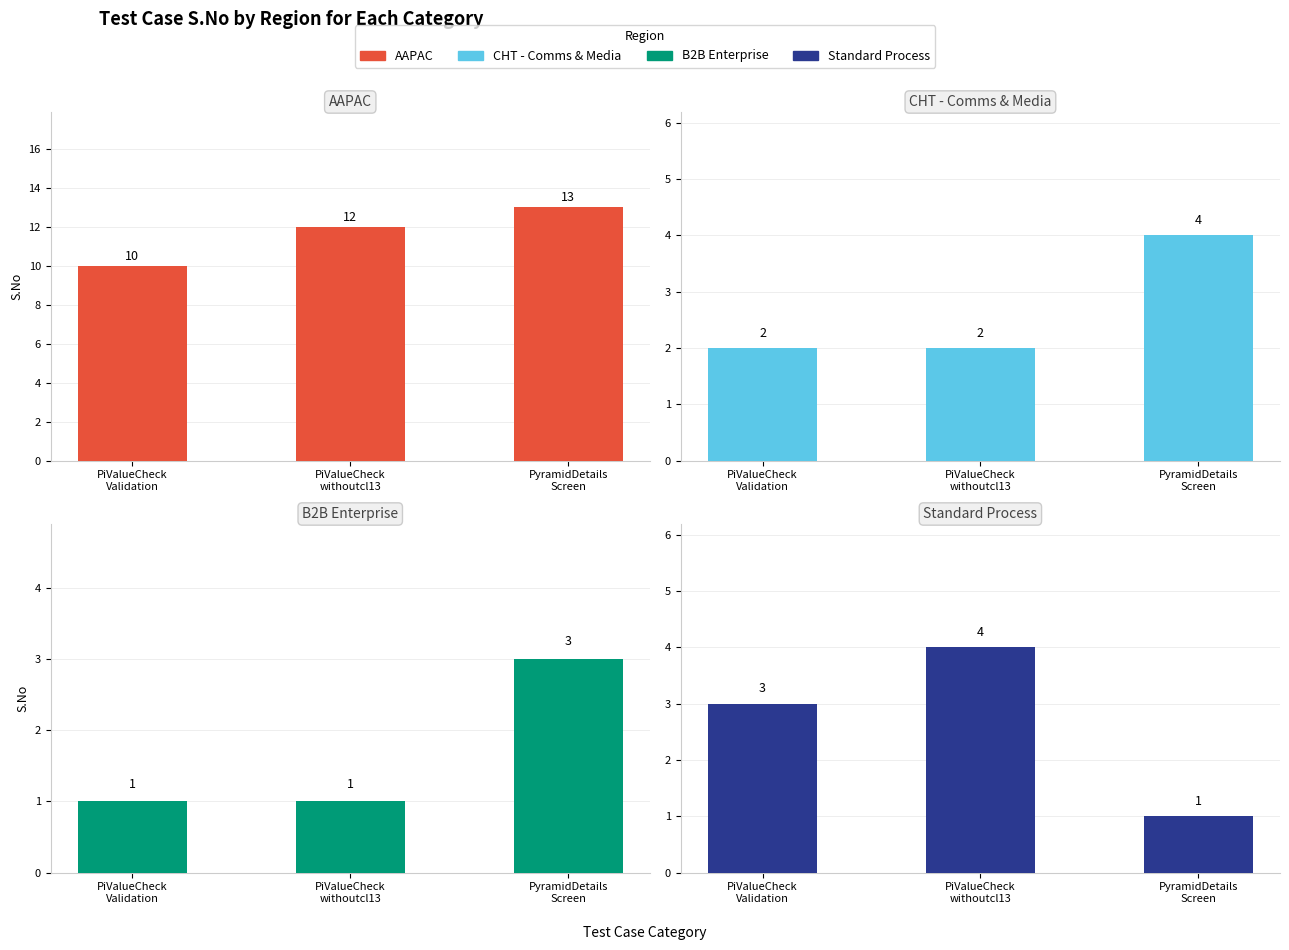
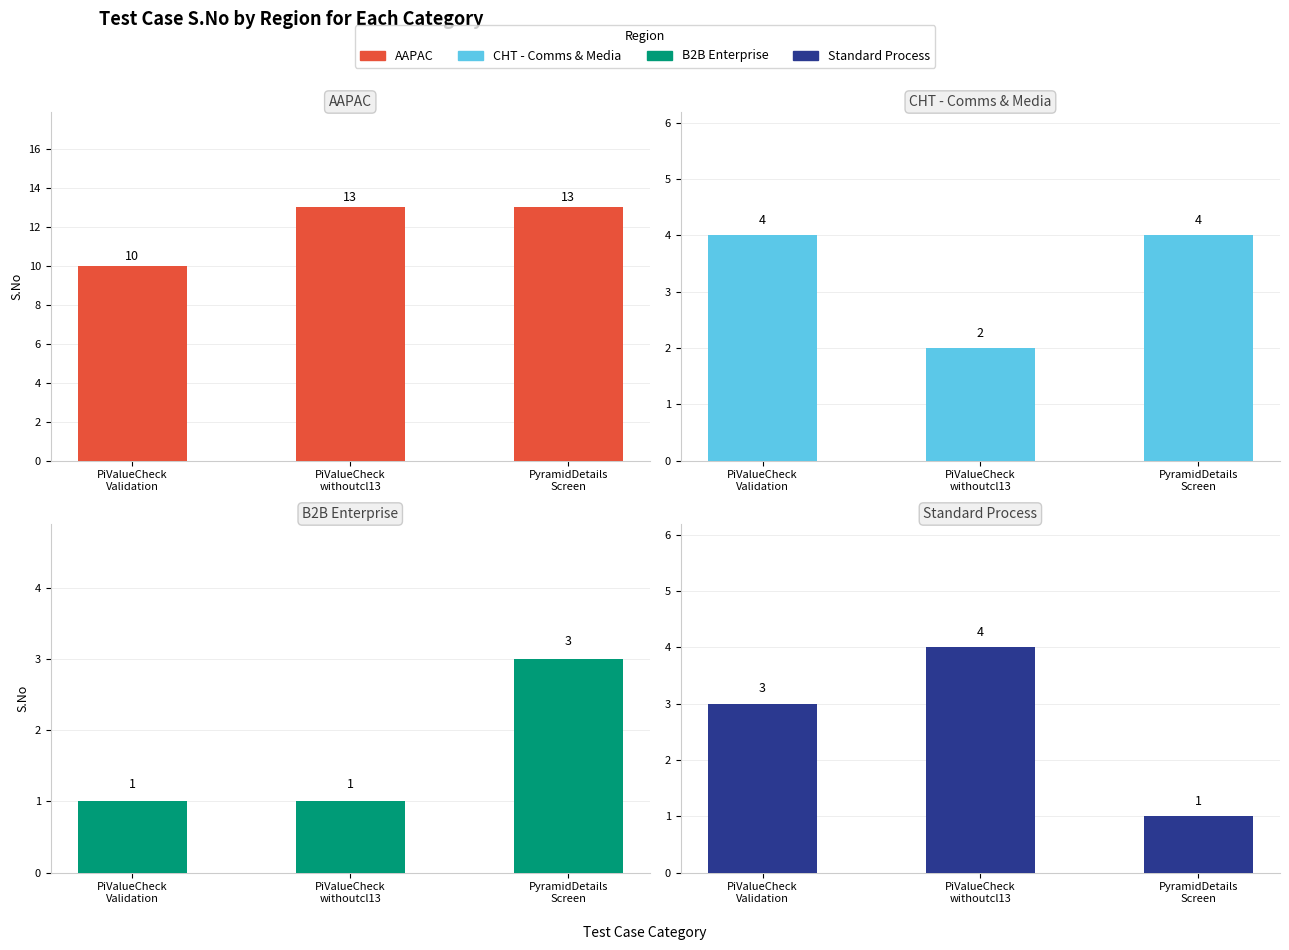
AAPAC, PiValueCheck withoutcl13: 12 -> 13
CHT - Comms & Media, PiValueCheck Validation: 2 -> 4
